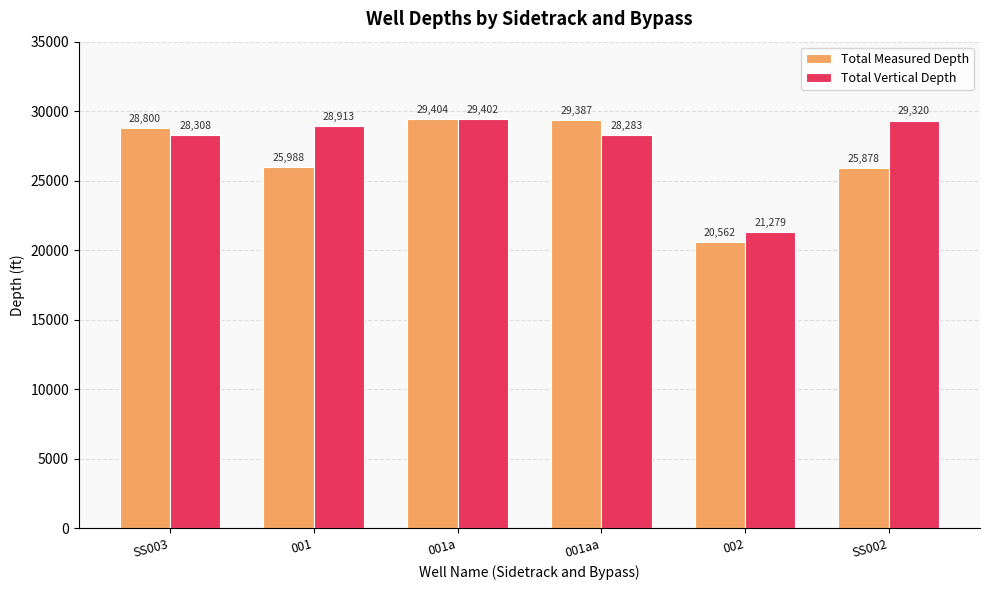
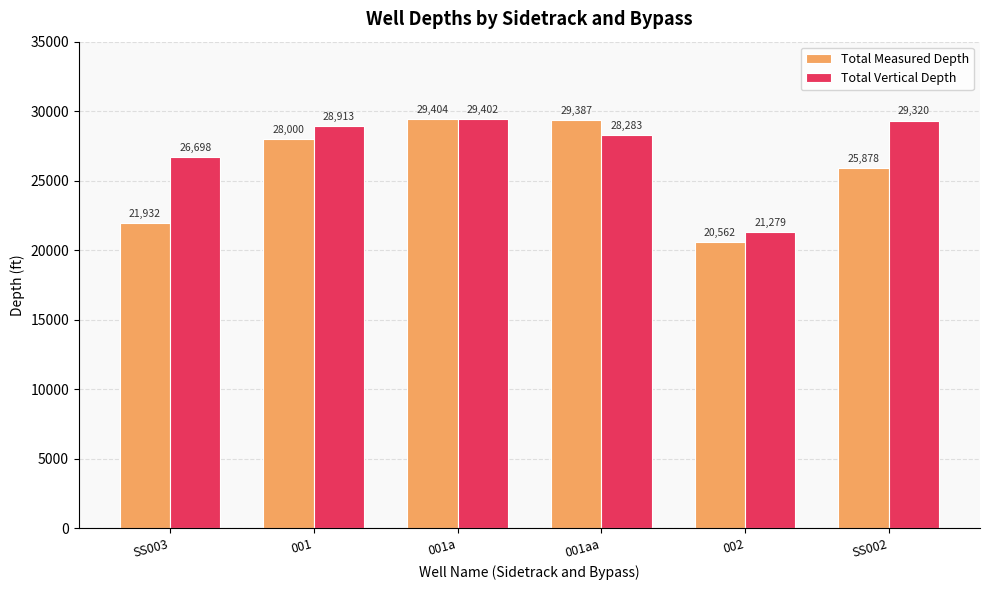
Total Measured Depth, SS003: 28,800 -> 21,932
Total Vertical Depth, SS003: 28,308 -> 26,698
Total Measured Depth, 001: 25,988 -> 28,000
